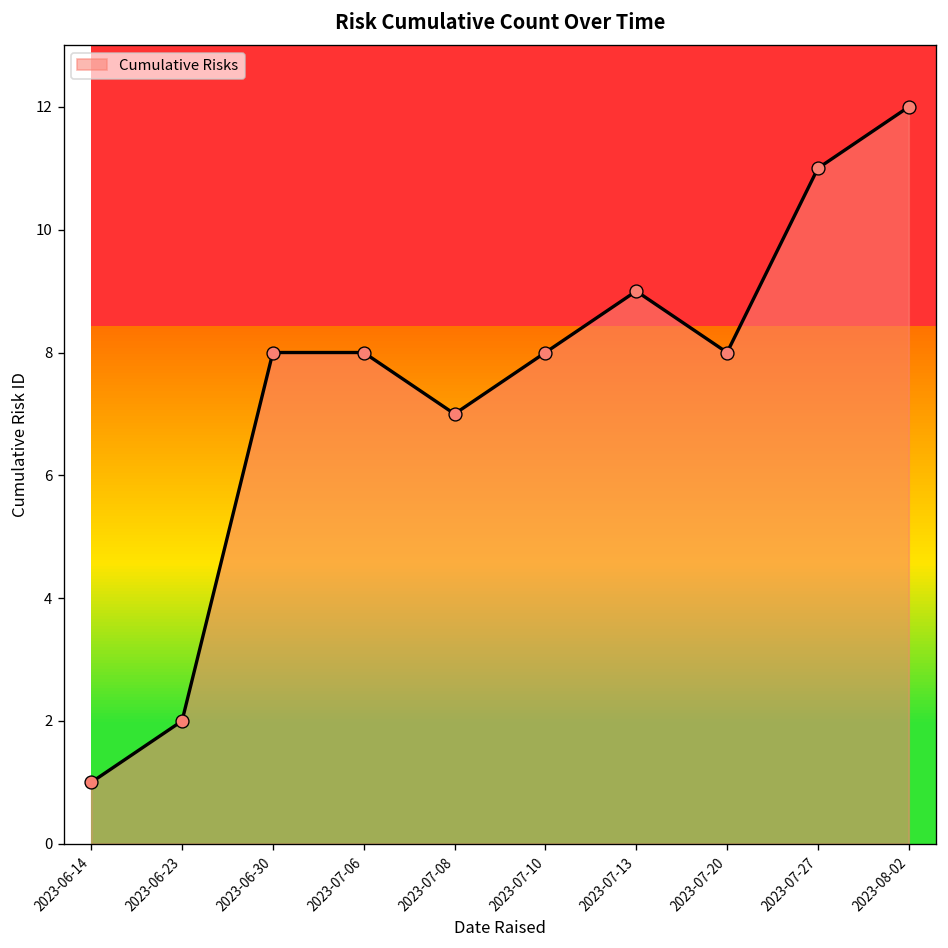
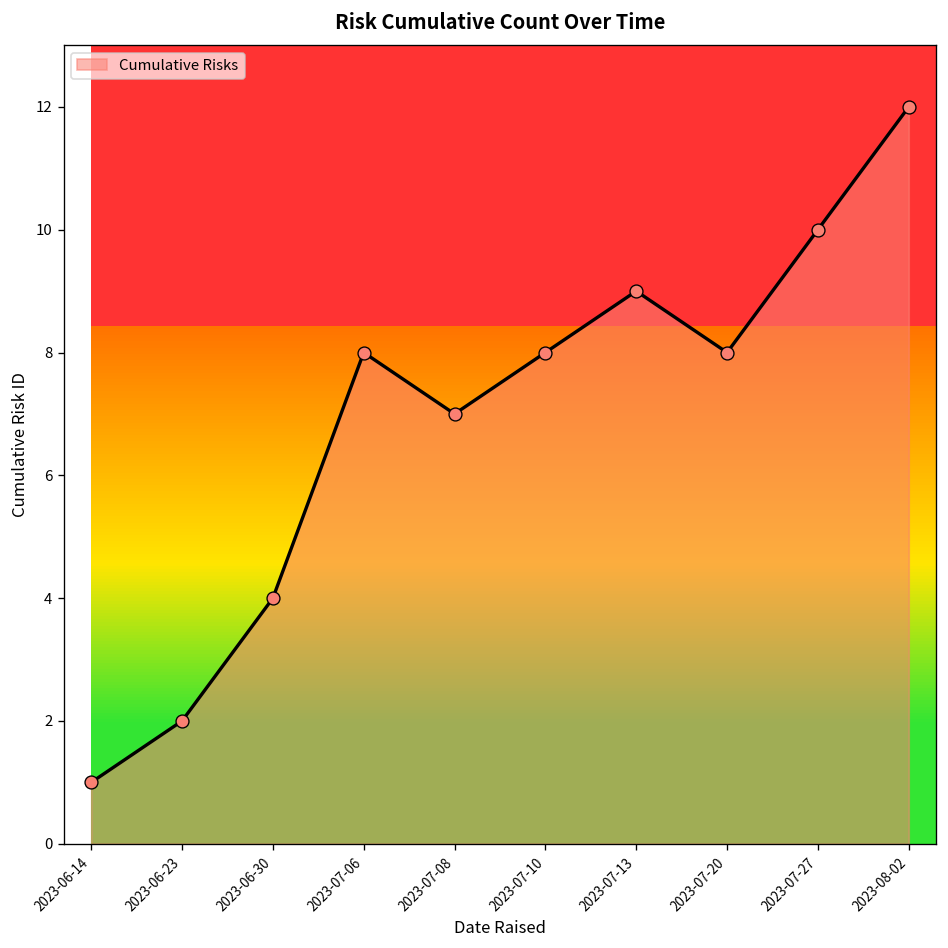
2023-06-30: 8 -> 4
2023-07-27: 11 -> 10
